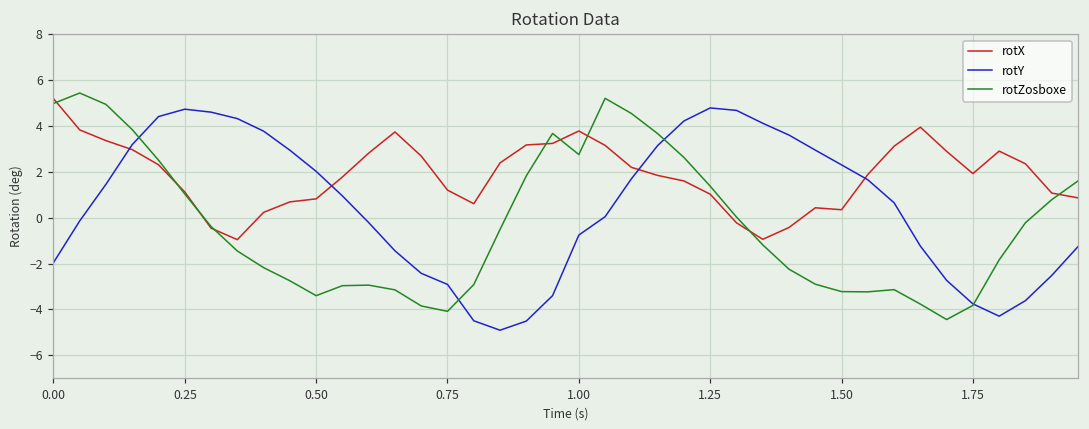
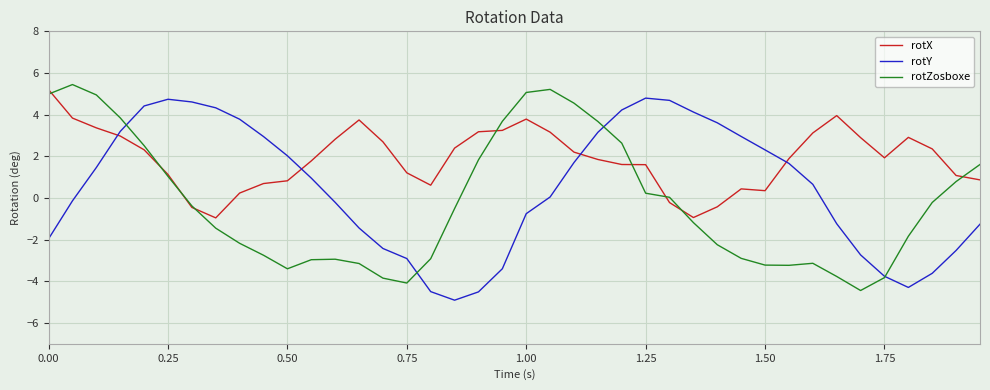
rotZosboxe, 1.00: 2.8 -> 5.1
rotX, 1.25: 1.0 -> 1.6
rotZosboxe, 1.25: 1.4 -> 0.2
